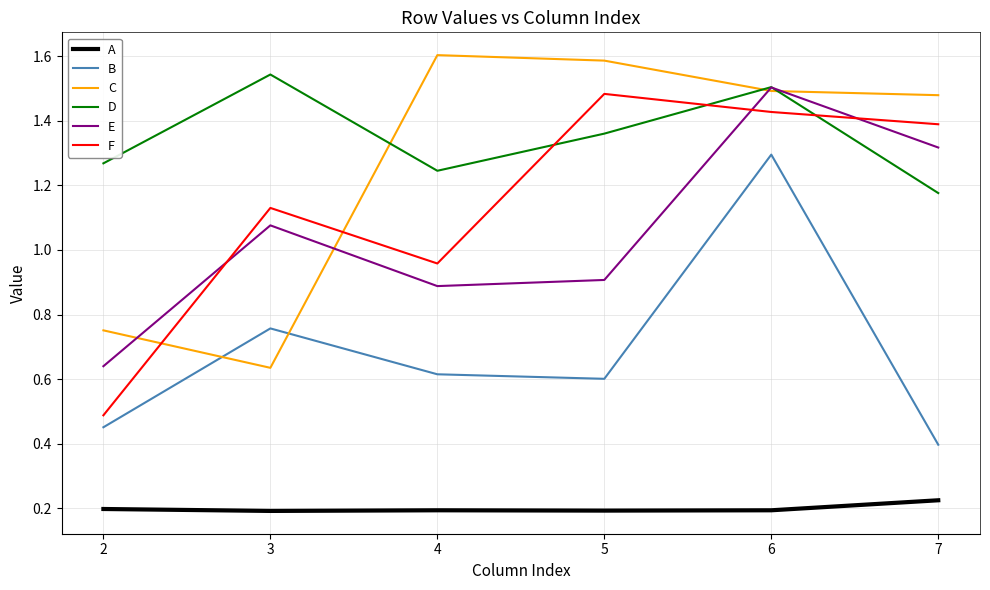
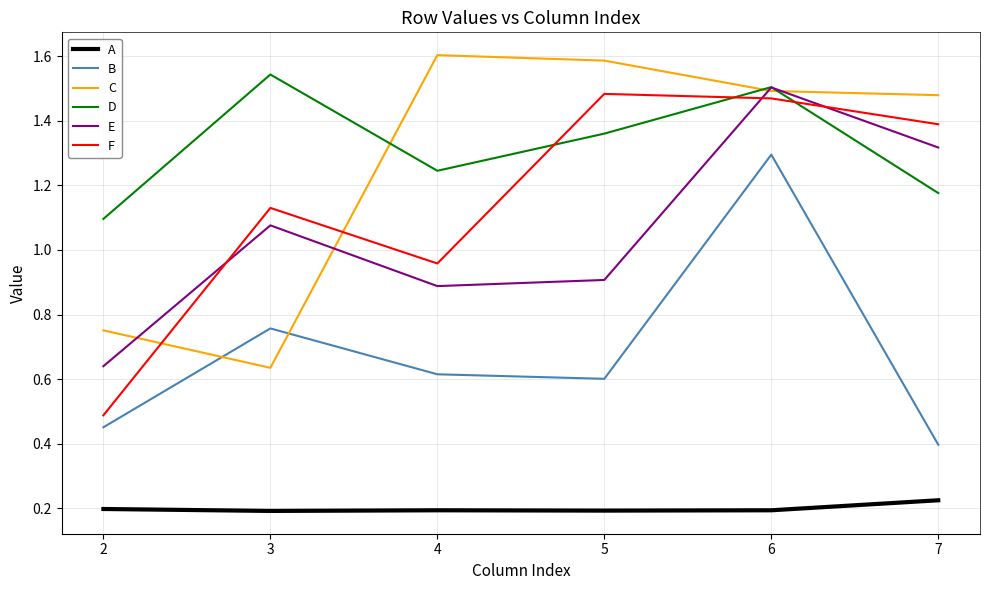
D, 2: 1.27 -> 1.10
F, 6: 1.43 -> 1.47
